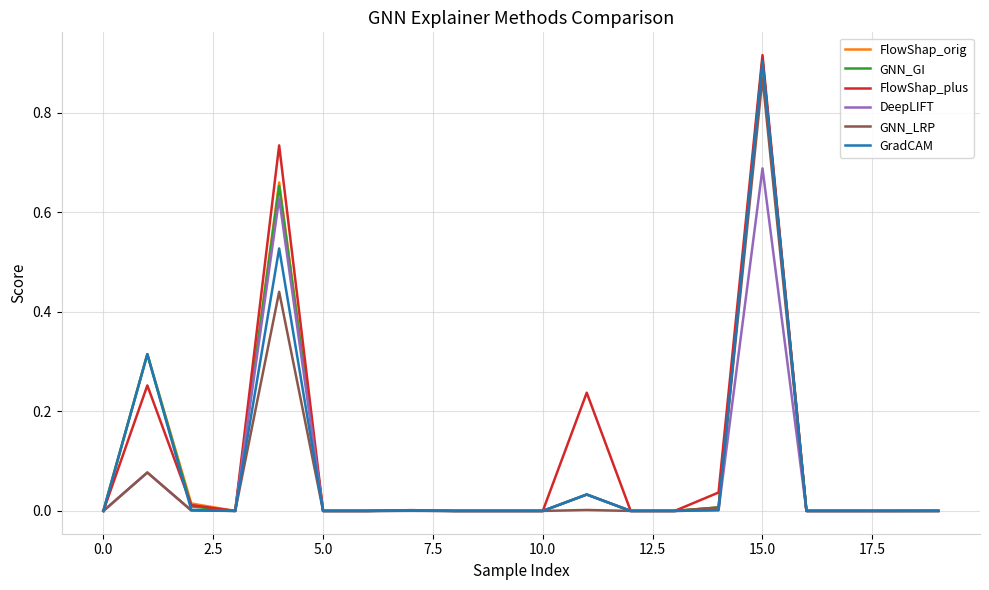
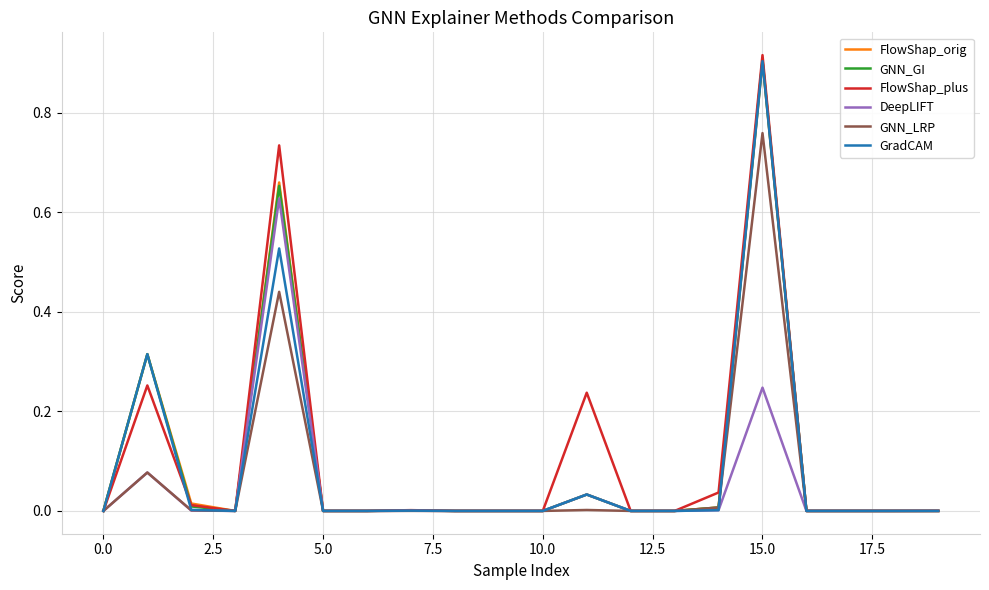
DeepLIFT, 15.0: 0.69 -> 0.25
GNN_LRP, 15.0: 0.87 -> 0.76
